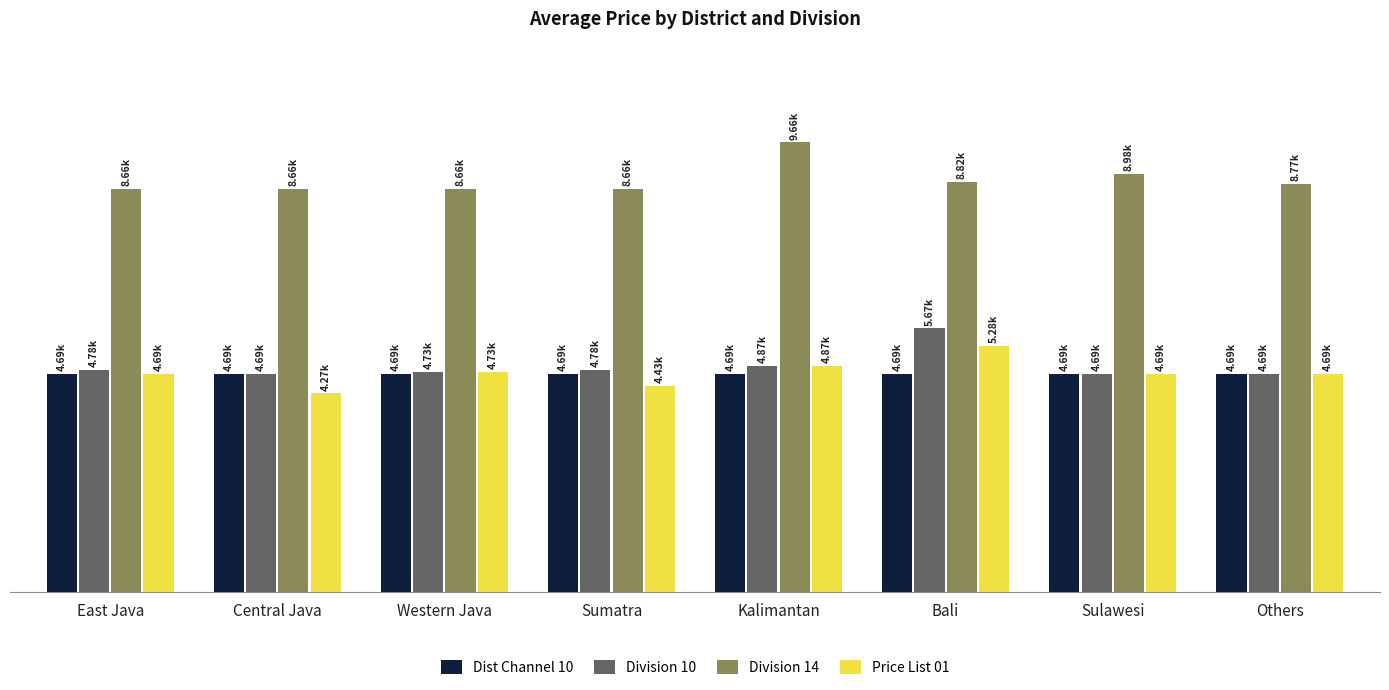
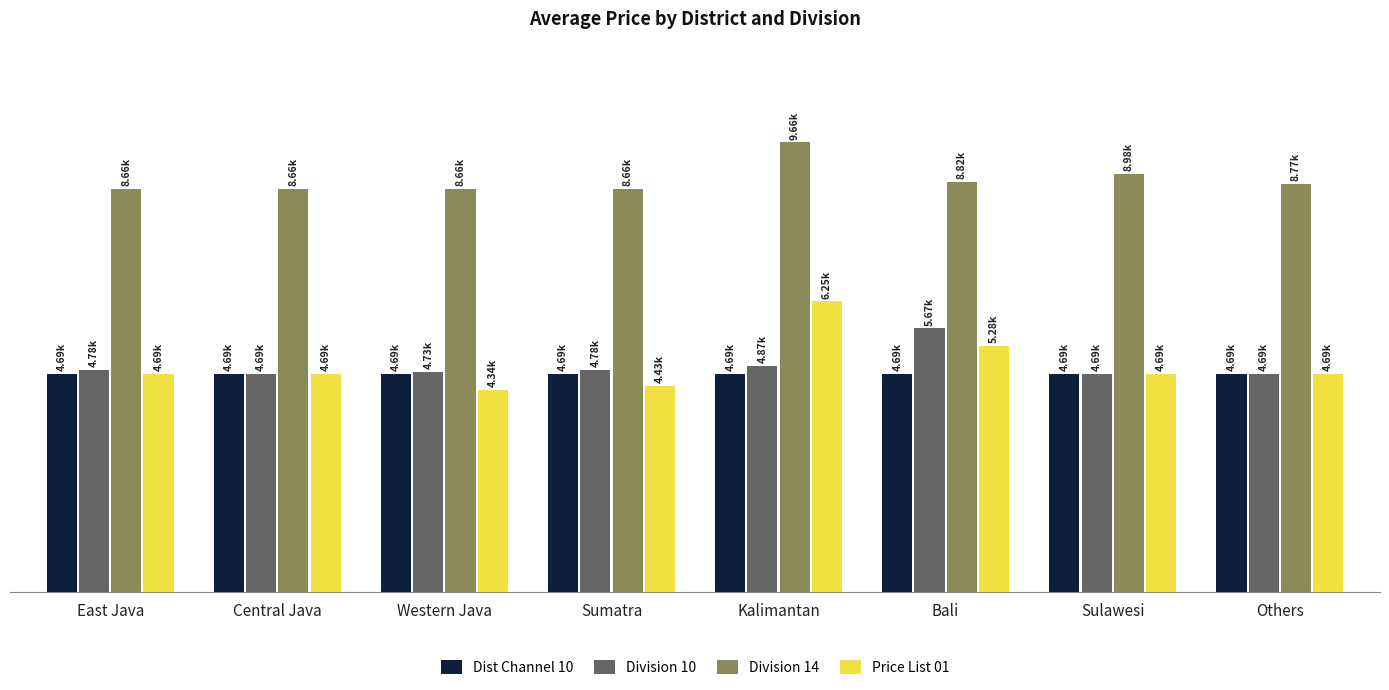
Price List 01, Central Java: 4.27k -> 4.69k
Price List 01, Western Java: 4.73k -> 4.34k
Price List 01, Kalimantan: 4.87k -> 6.25k
